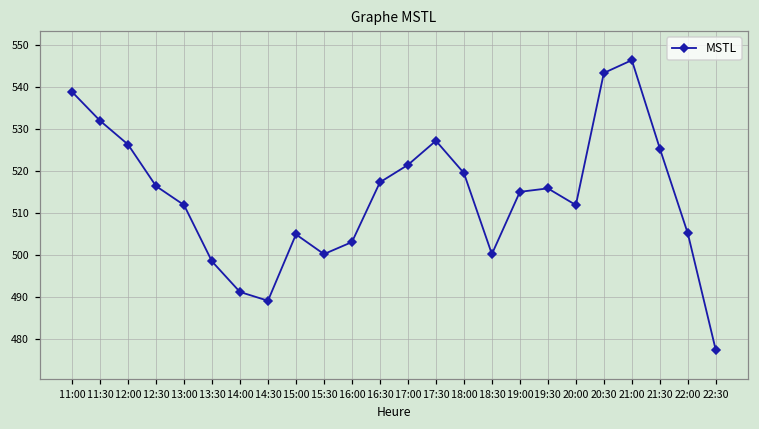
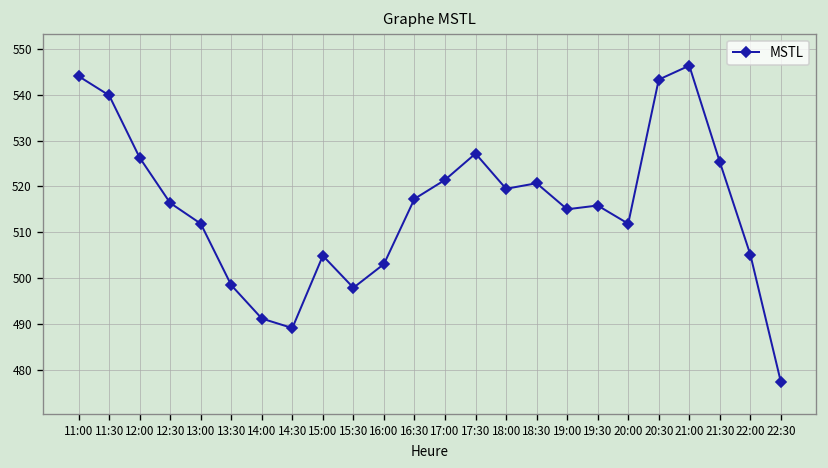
11:00: 539 -> 544
11:30: 532 -> 540
15:30: 500 -> 498
18:30: 500 -> 521
